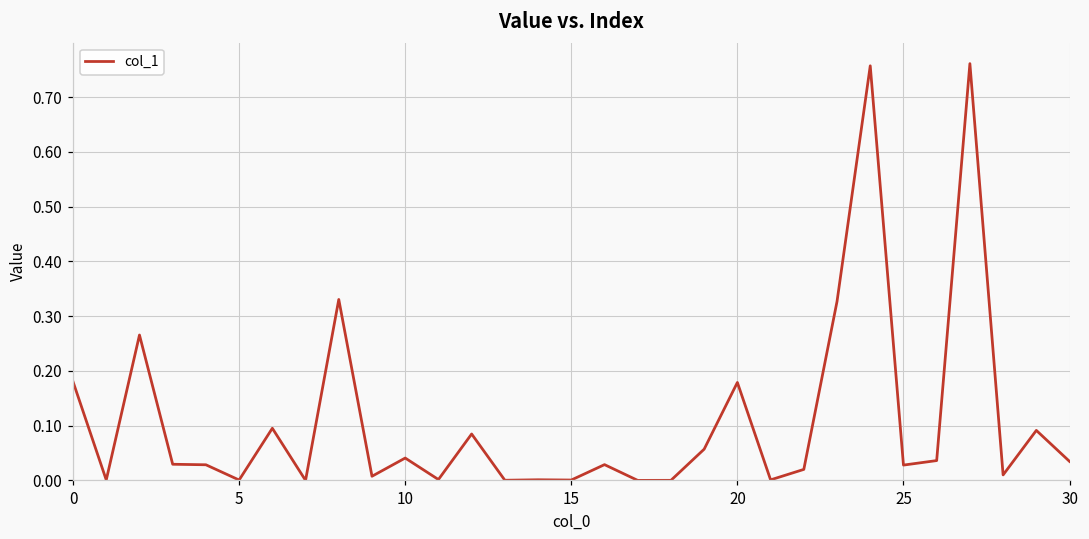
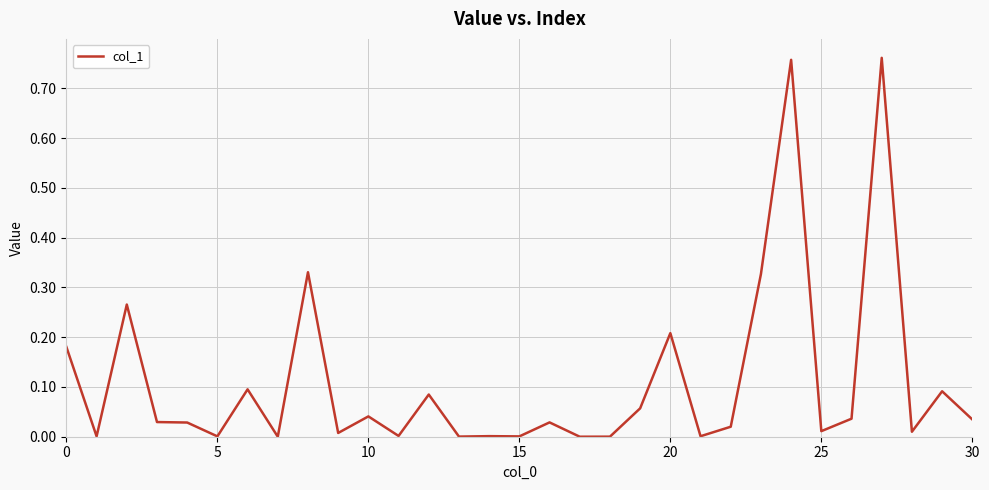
20: 0.18 -> 0.21
25: 0.03 -> 0.01
